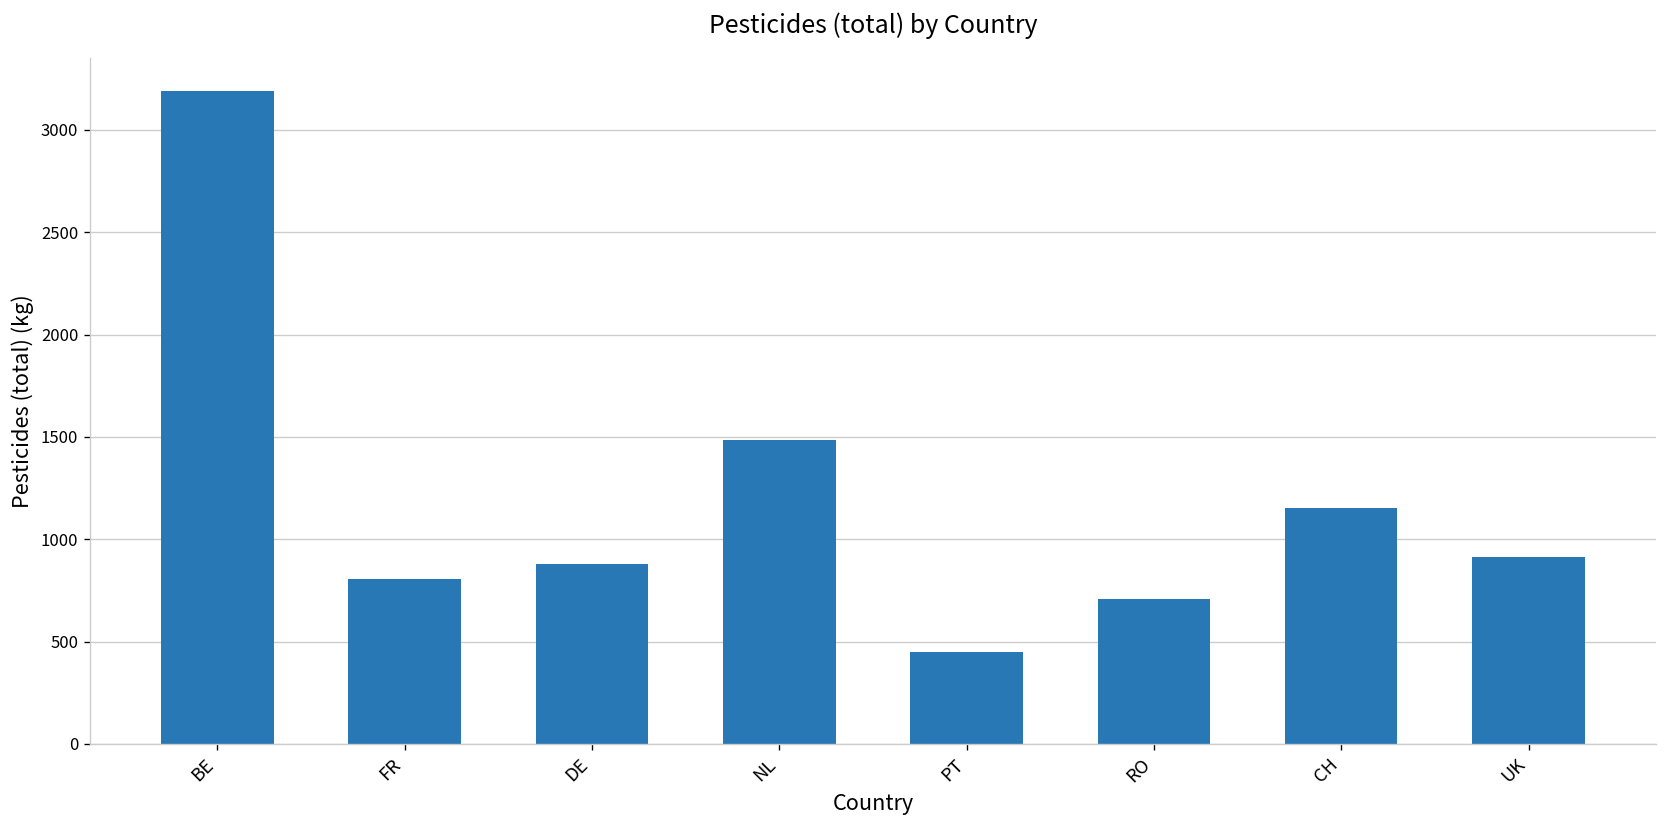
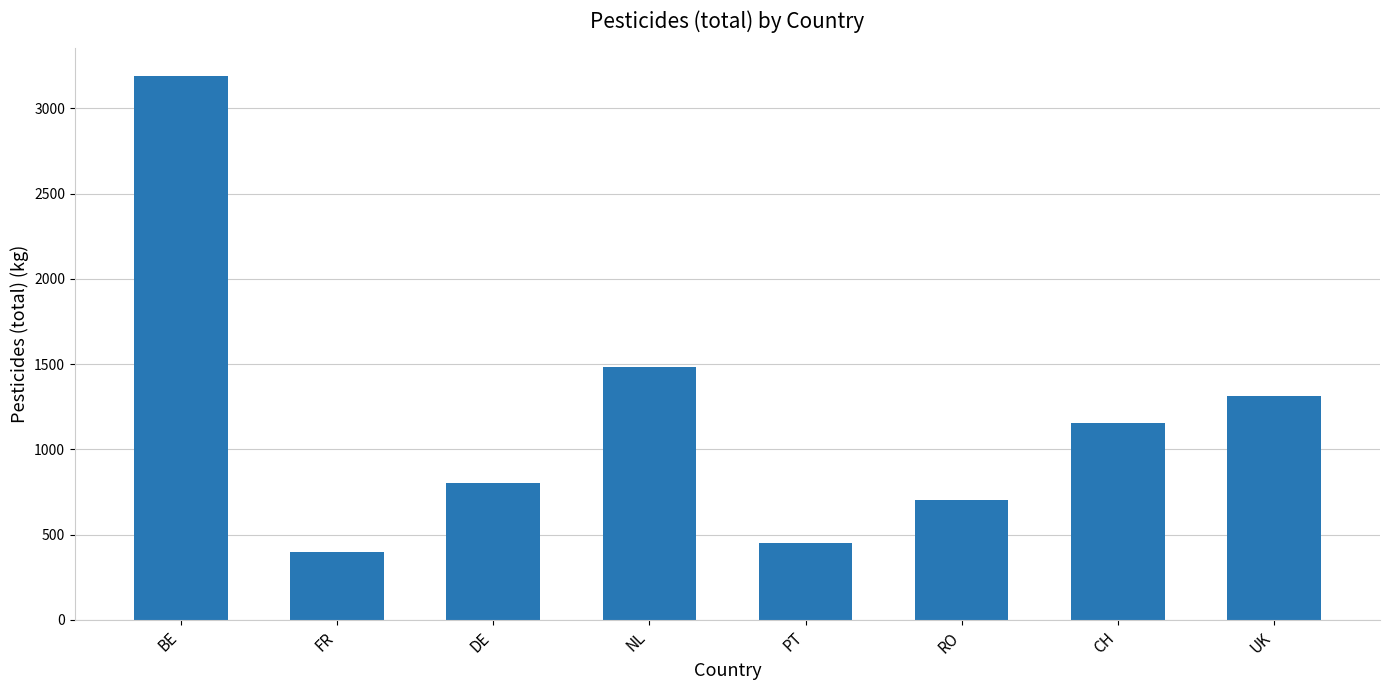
FR: 810 -> 400
DE: 880 -> 800
UK: 910 -> 1310
